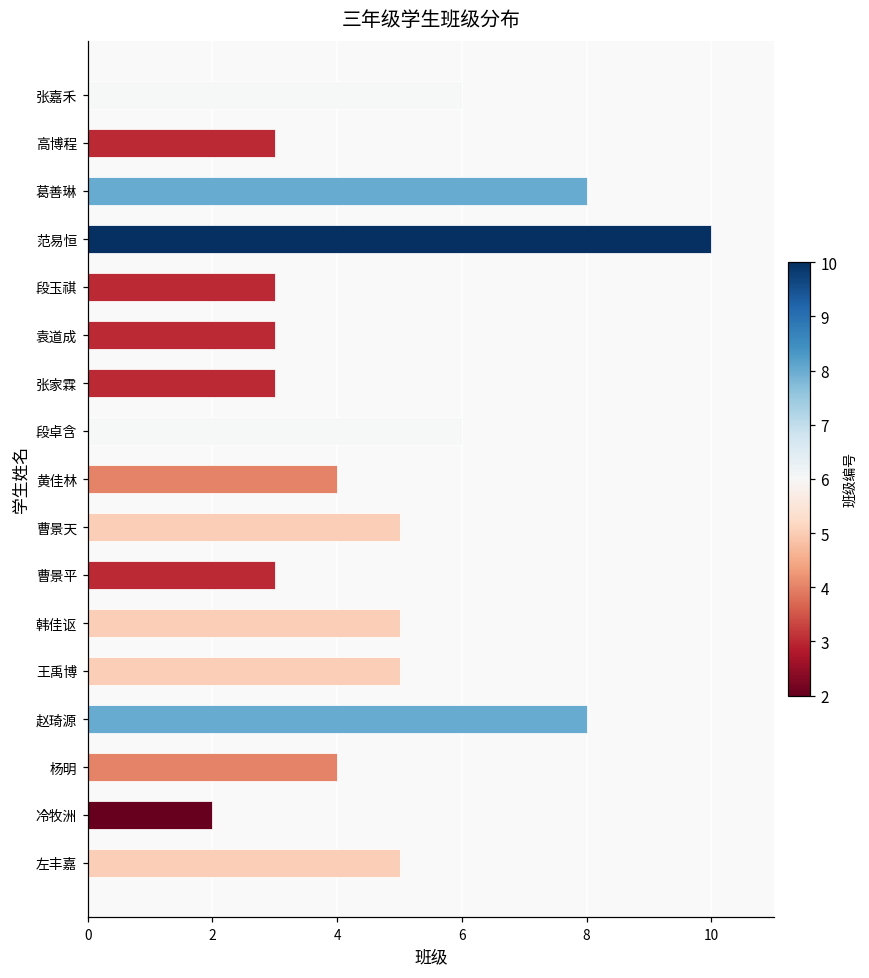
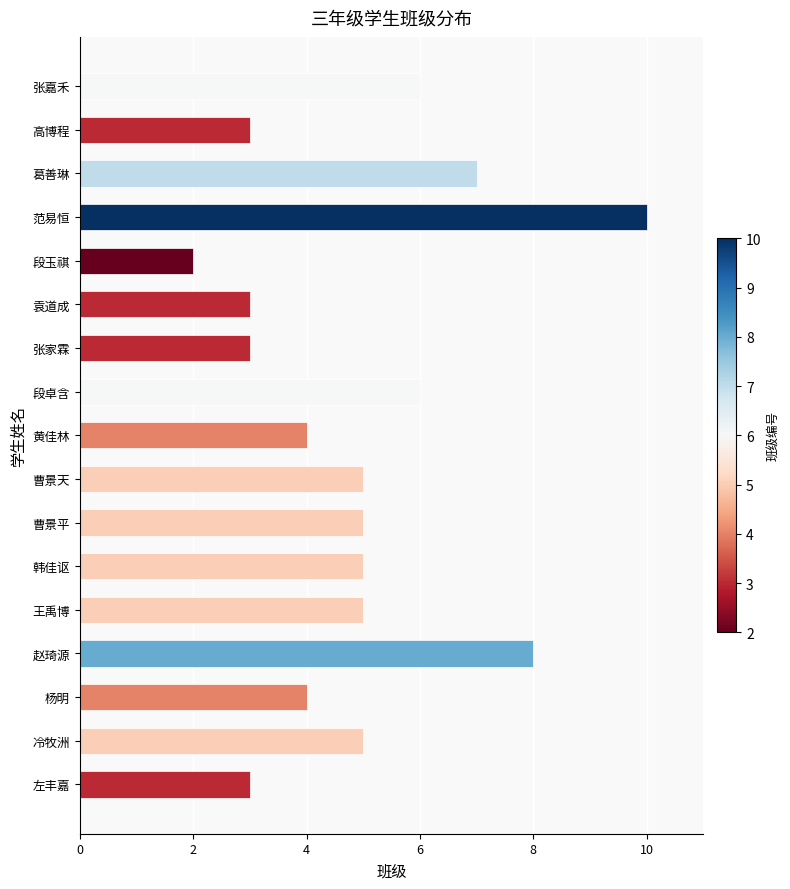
葛善琳: 8 -> 7
段玉祺: 3 -> 2
曹景平: 3 -> 5
冷牧洲: 2 -> 5
左丰嘉: 5 -> 3
